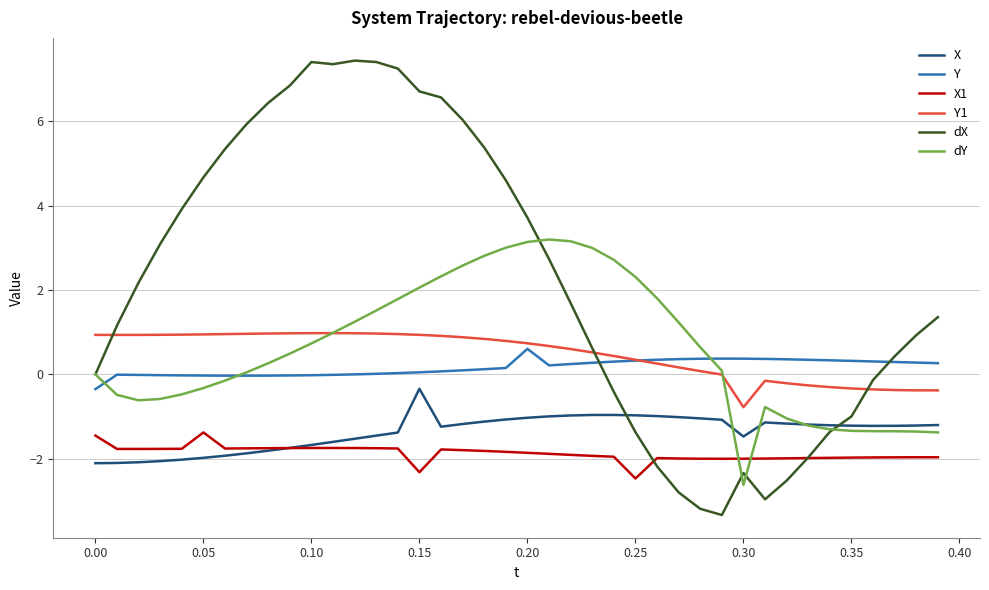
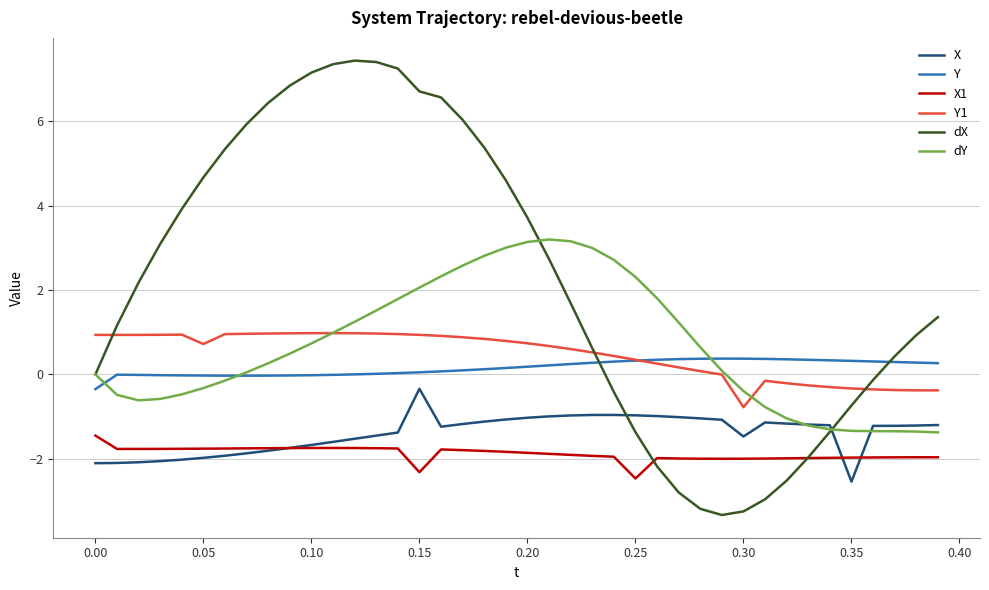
X1, 0.05: -1.4 -> -1.8
Y1, 0.05: 0.9 -> 0.7
dX, 0.10: 7.4 -> 7.2
Y, 0.20: 0.6 -> 0.2
dX, 0.30: -2.3 -> -3.2
dY, 0.30: -2.6 -> -0.4
X, 0.35: -1.2 -> -2.5
dX, 0.35: -1.0 -> -0.7
